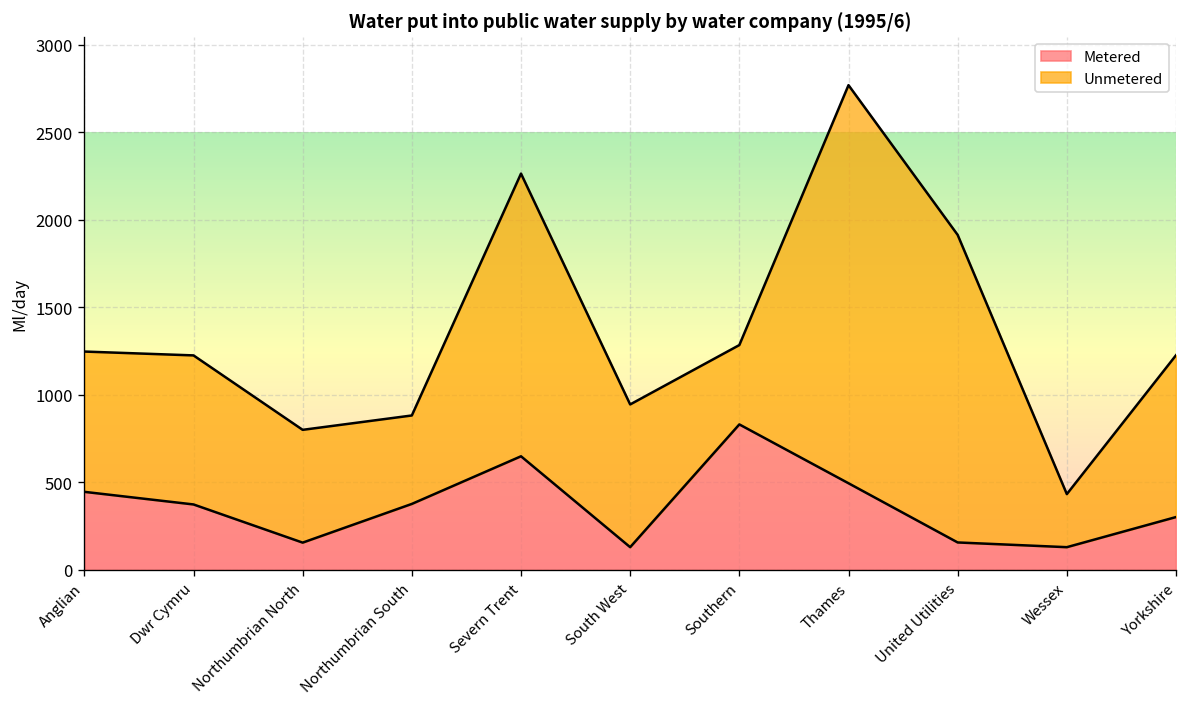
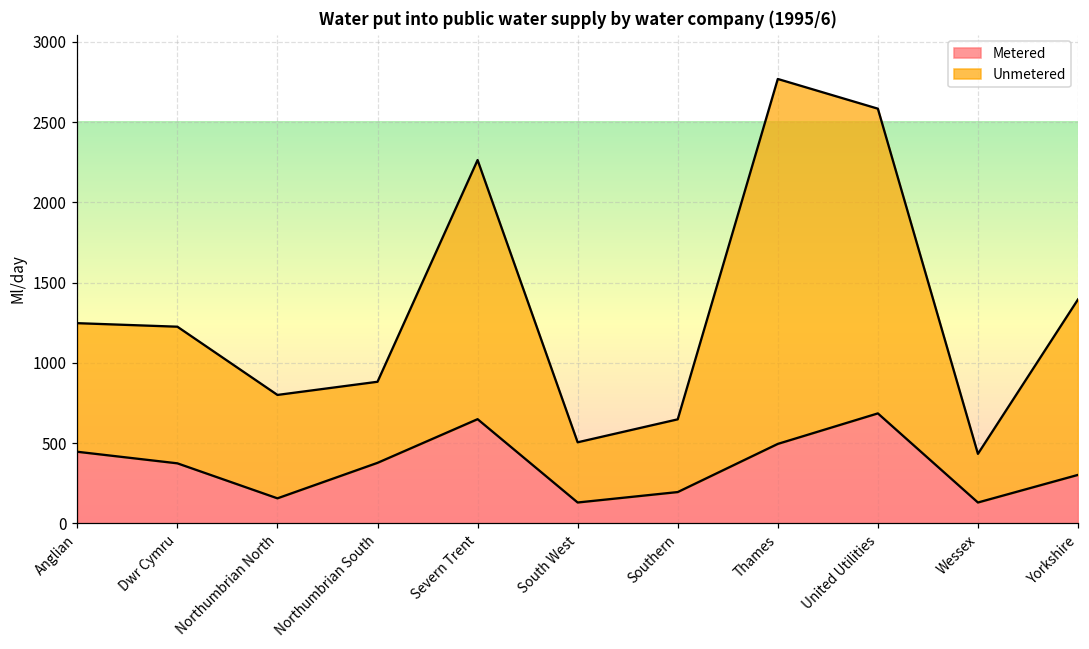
Unmetered, South West: 820 -> 380
Metered, Southern: 830 -> 200
Metered, United Utilities: 160 -> 690
Unmetered, United Utilities: 1760 -> 1900
Unmetered, Yorkshire: 920 -> 1090
